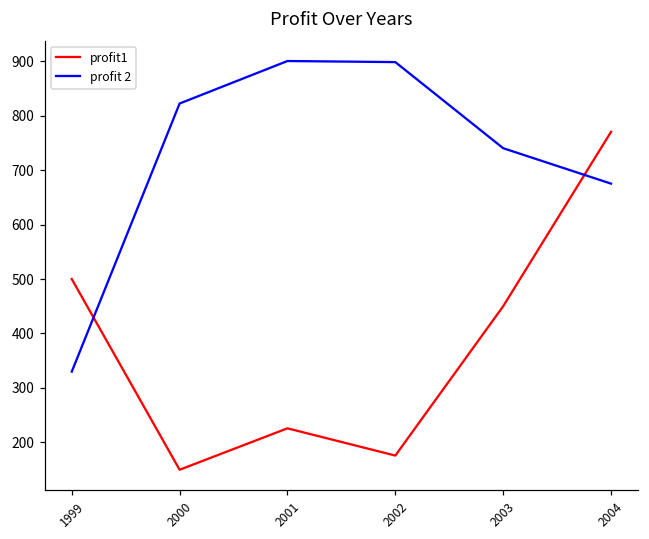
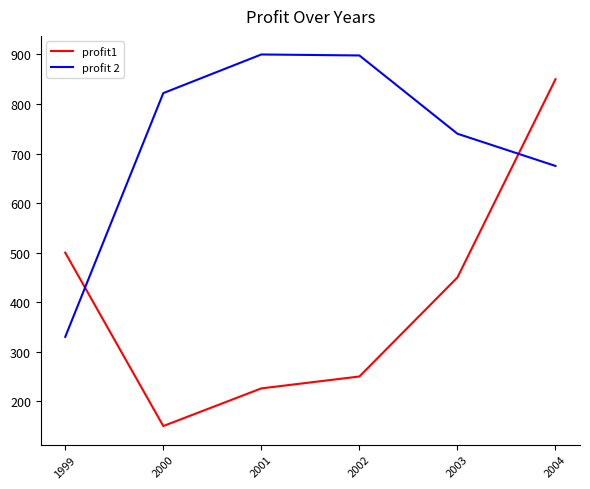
profit1, 2002: 180 -> 250
profit1, 2004: 770 -> 850
